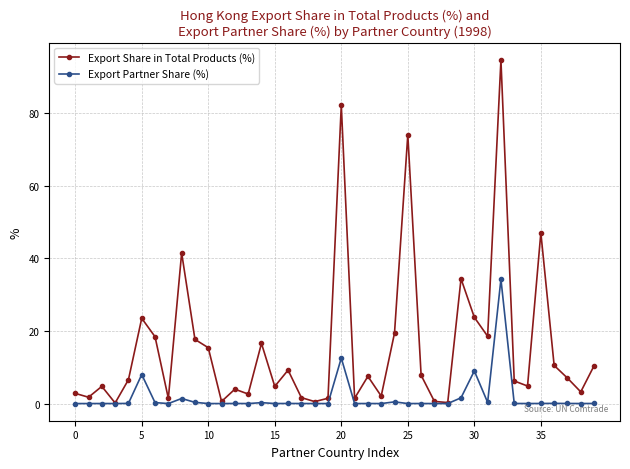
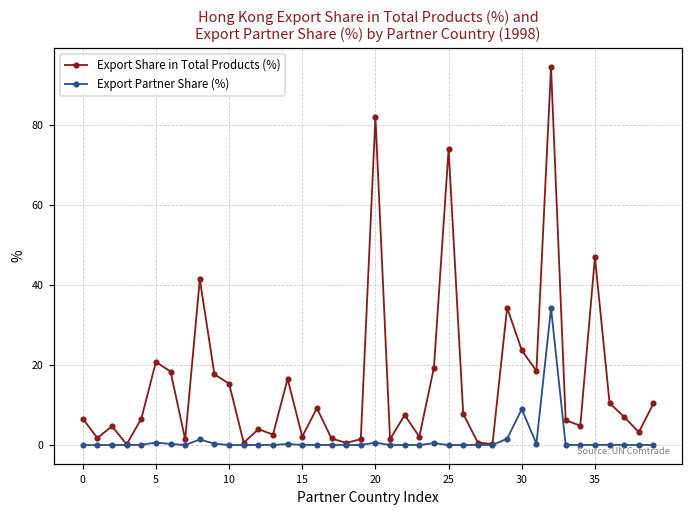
Export Share in Total Products (%), 0: 3 -> 7
Export Share in Total Products (%), 5: 23 -> 21
Export Partner Share (%), 5: 8 -> 1
Export Share in Total Products (%), 15: 5 -> 2
Export Partner Share (%), 20: 13 -> 1
